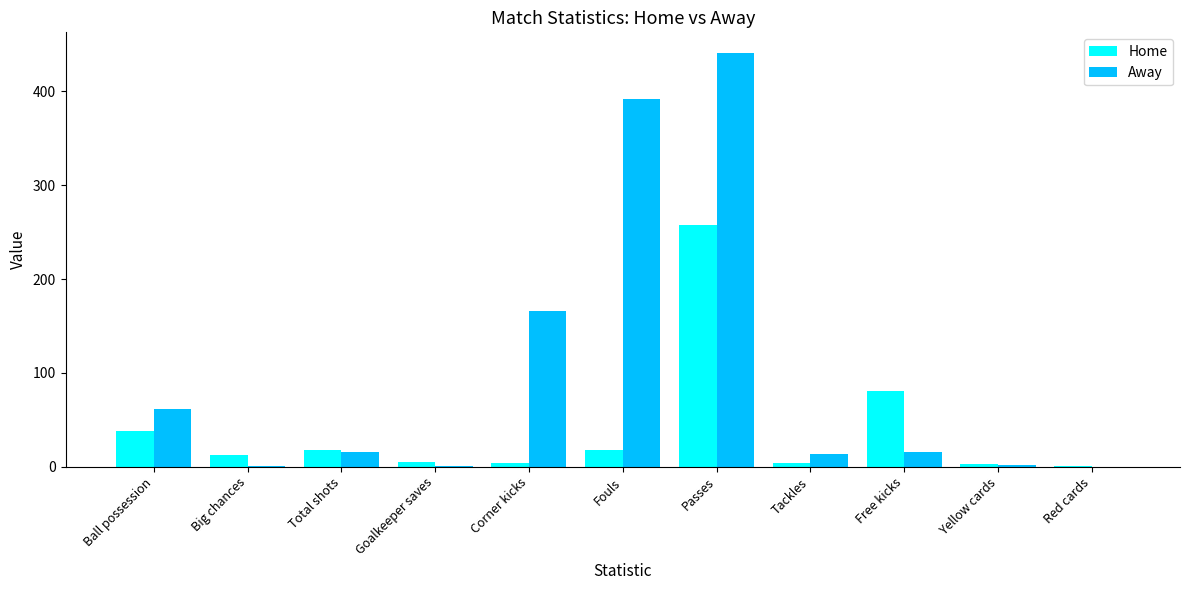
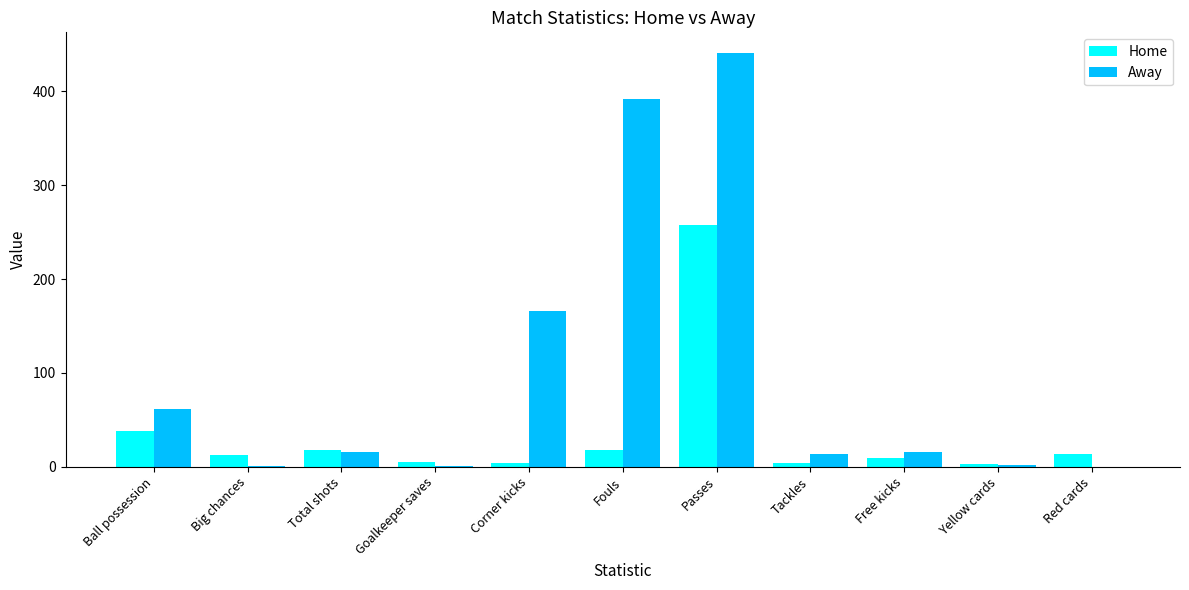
Home, Free kicks: 80 -> 10
Home, Red cards: 0 -> 10
